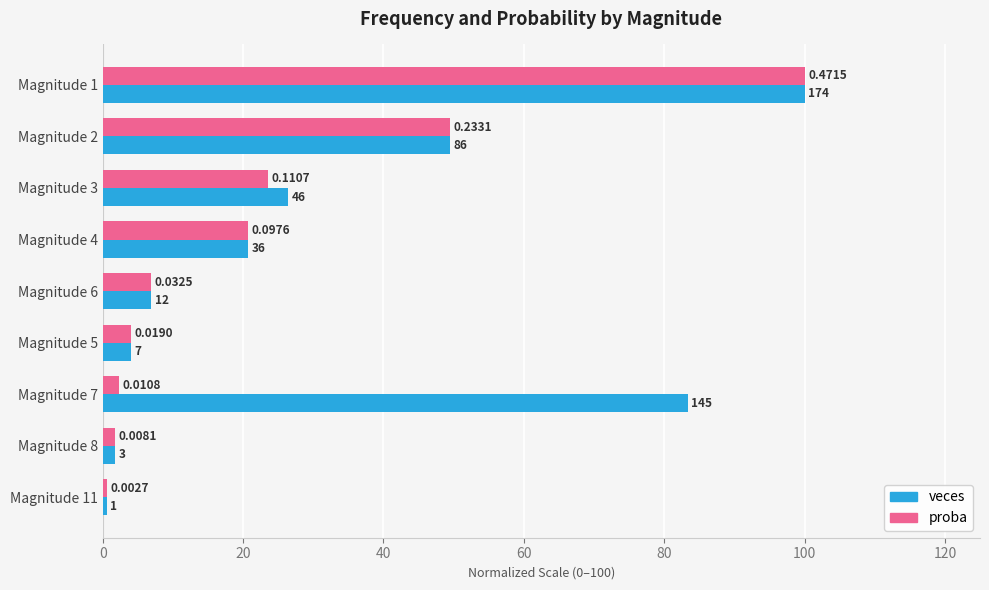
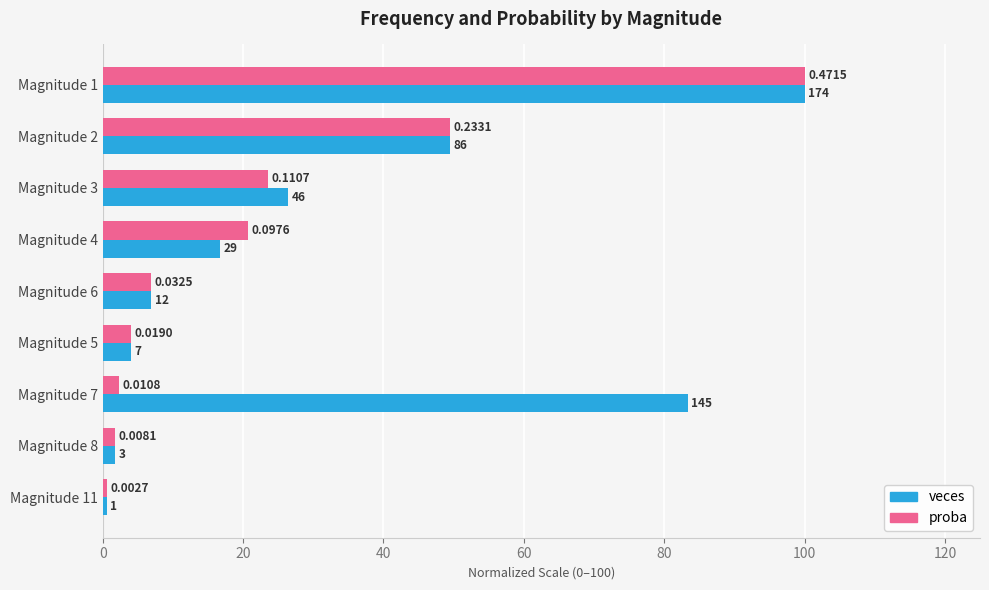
veces, Magnitude 4: 36 -> 29
